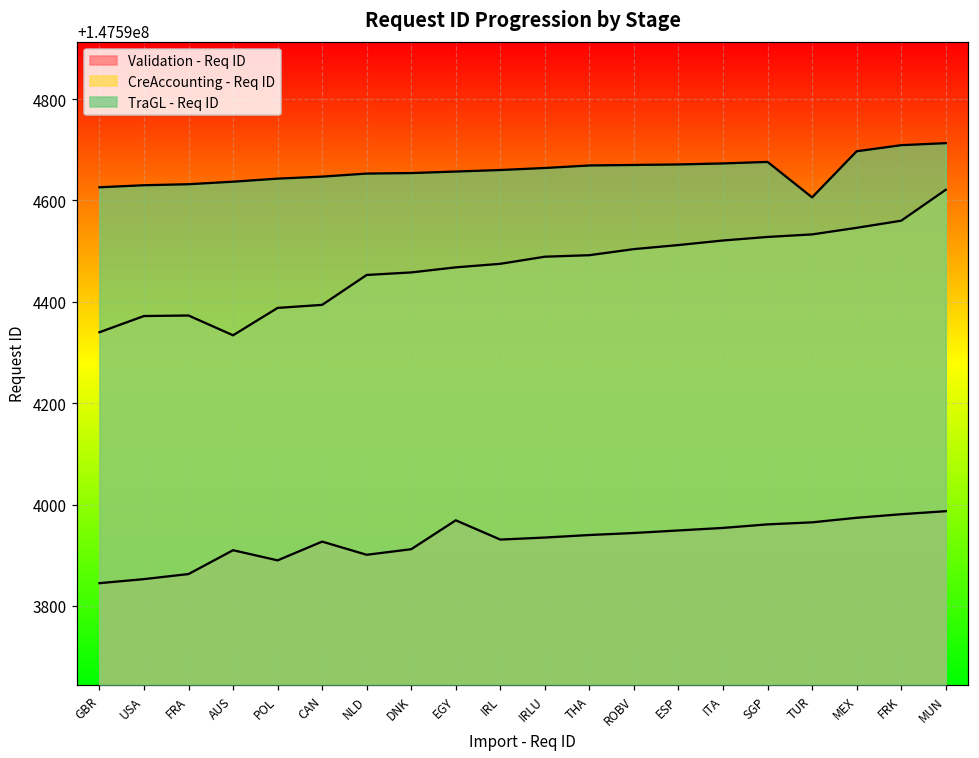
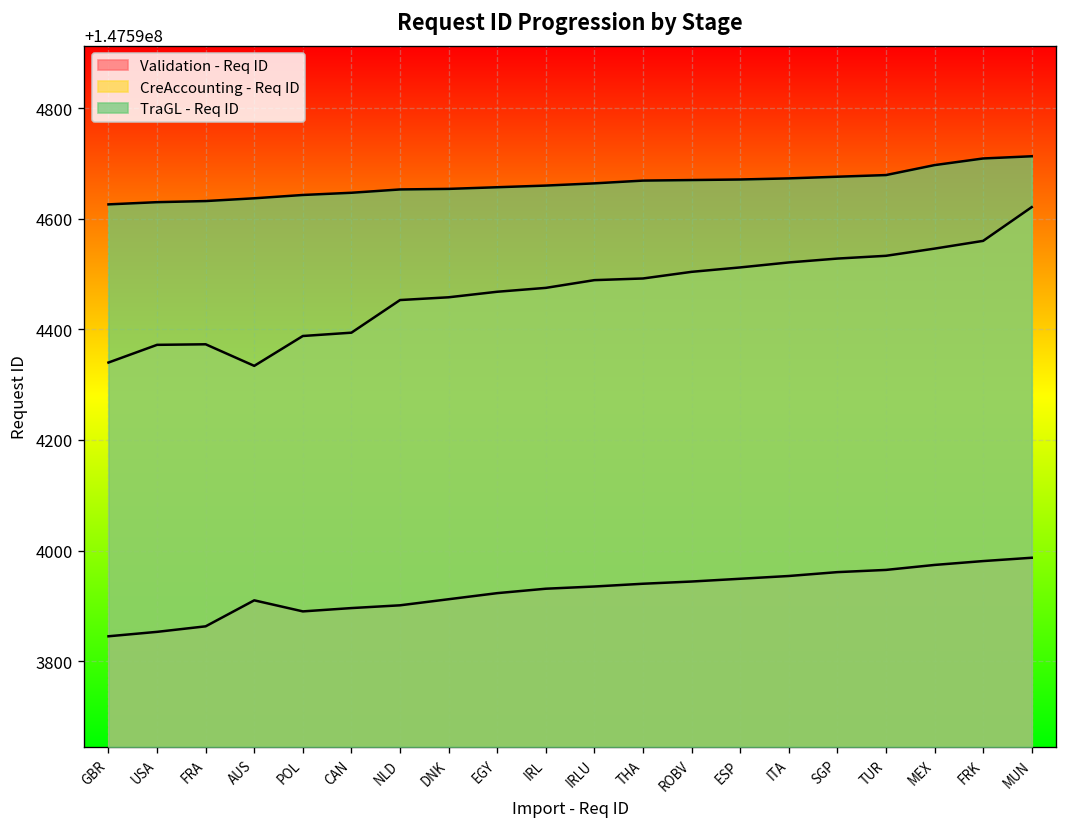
Validation - Req ID, CAN: 147593930 -> 147593900
Validation - Req ID, EGY: 147593970 -> 147593920
TraGL - Req ID, TUR: 147594610 -> 147594680
